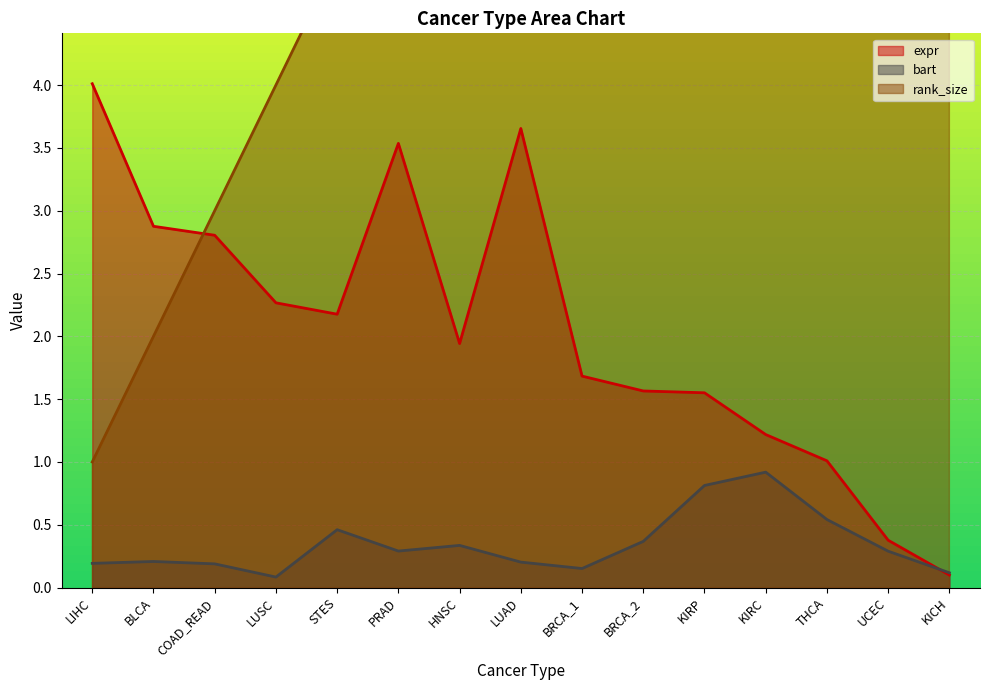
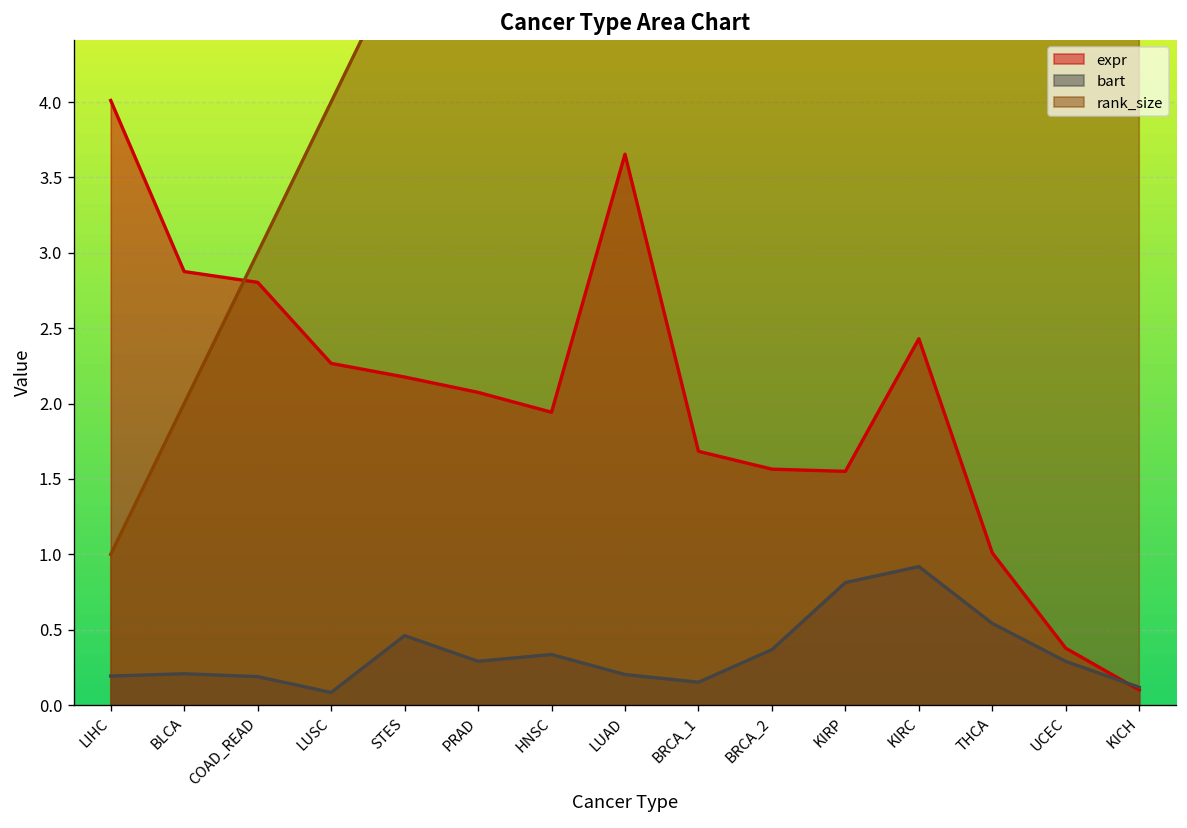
expr, PRAD: 3.54 -> 2.07
expr, KIRC: 1.22 -> 2.43
